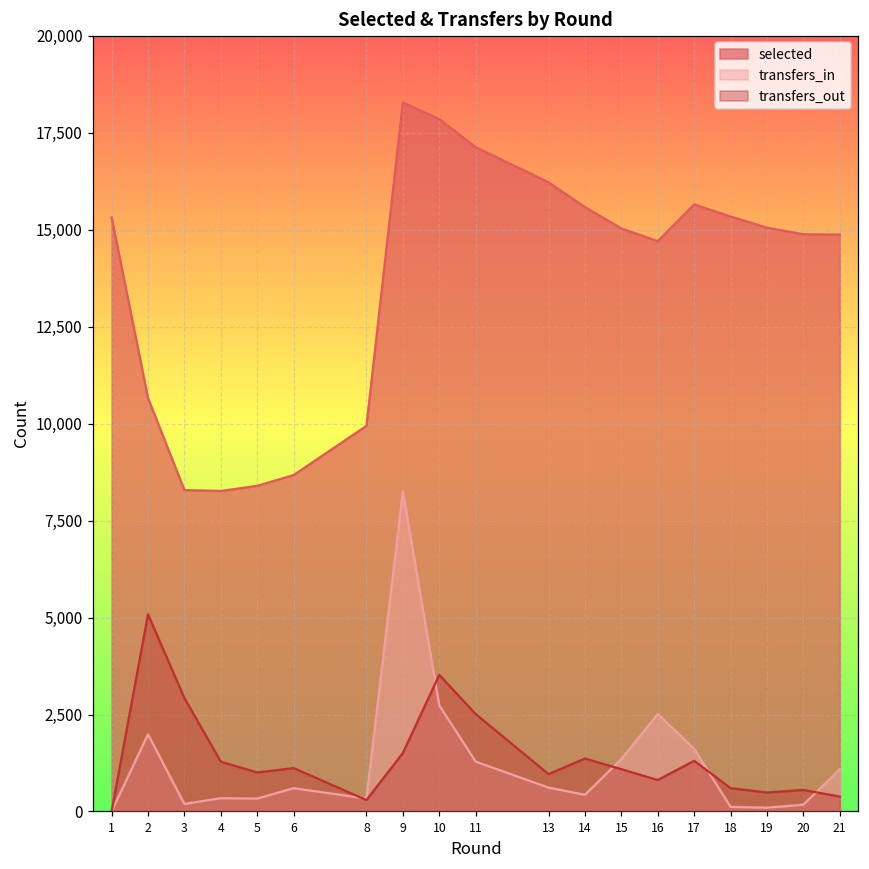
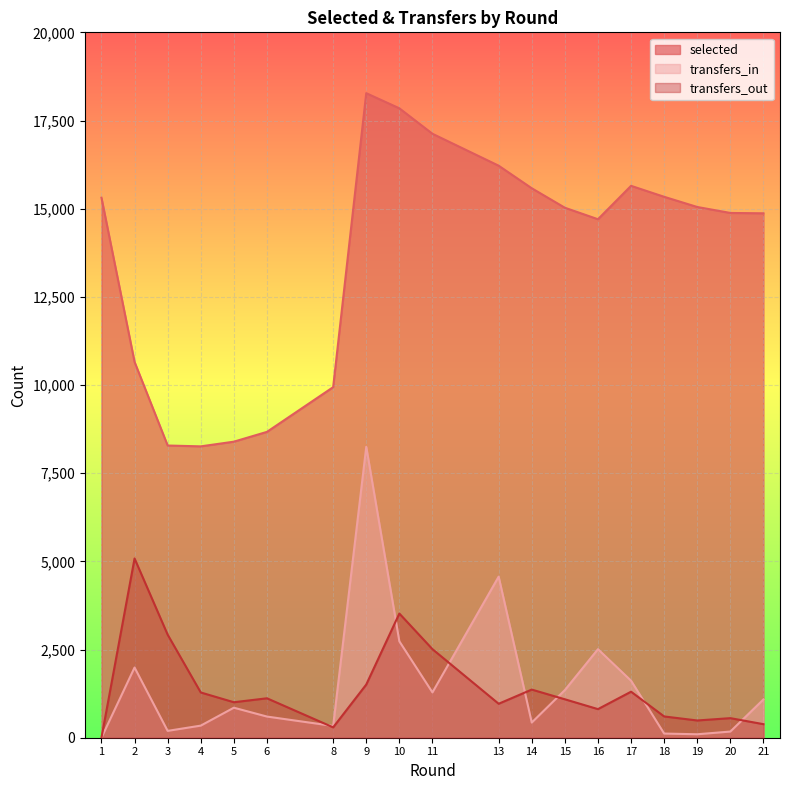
transfers_in, 5: 300 -> 900
transfers_in, 13: 600 -> 4,600
